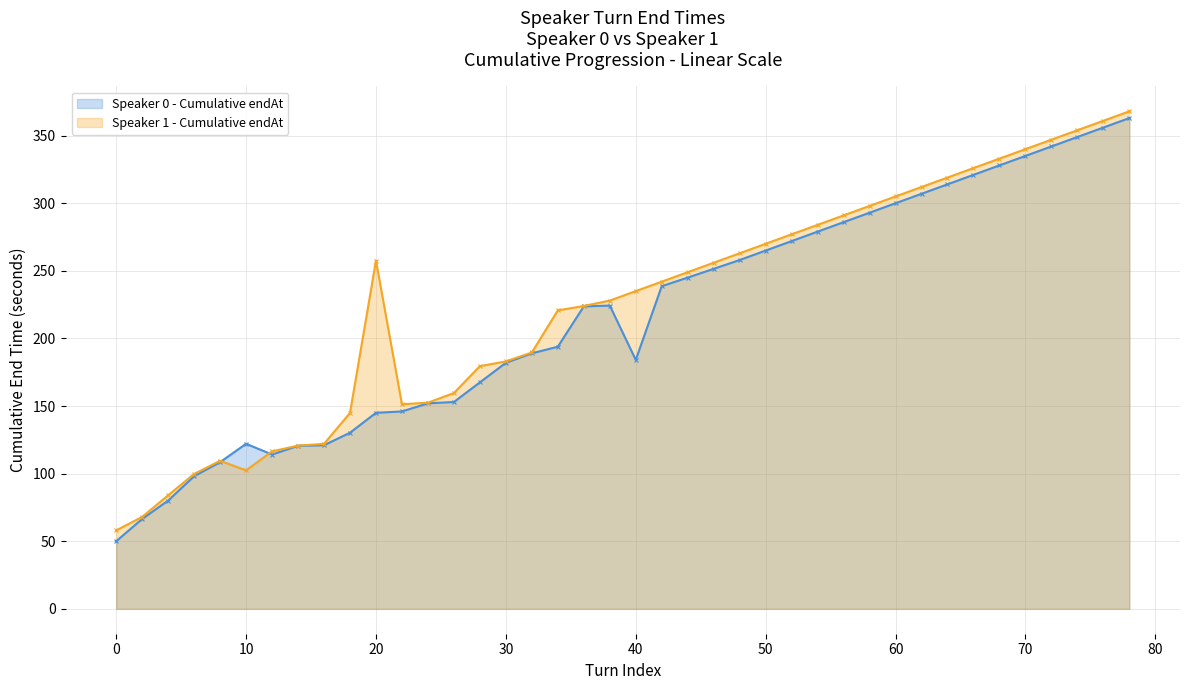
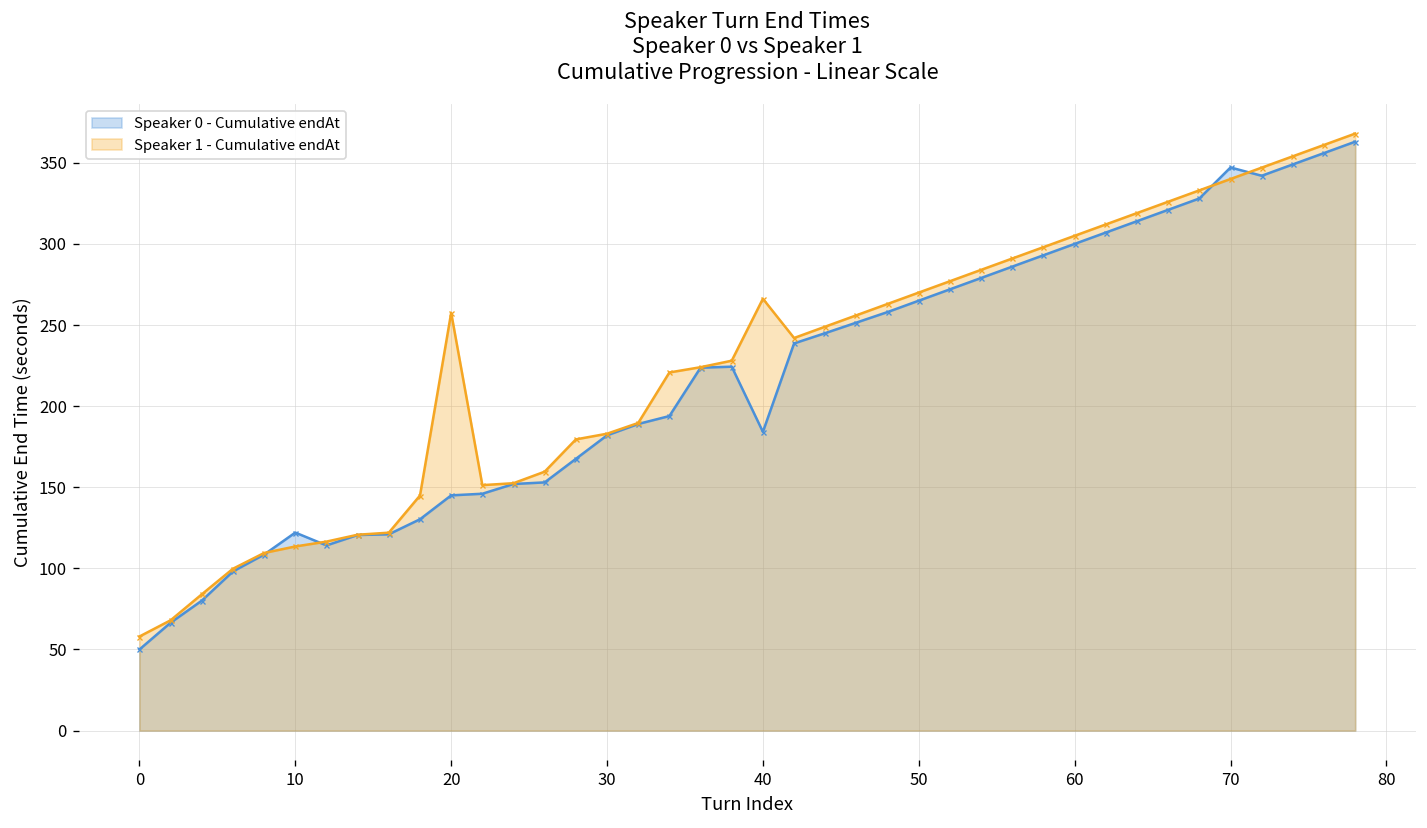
Speaker 1 - Cumulative endAt, 10: 102 -> 114
Speaker 1 - Cumulative endAt, 40: 235 -> 266
Speaker 0 - Cumulative endAt, 70: 335 -> 347
